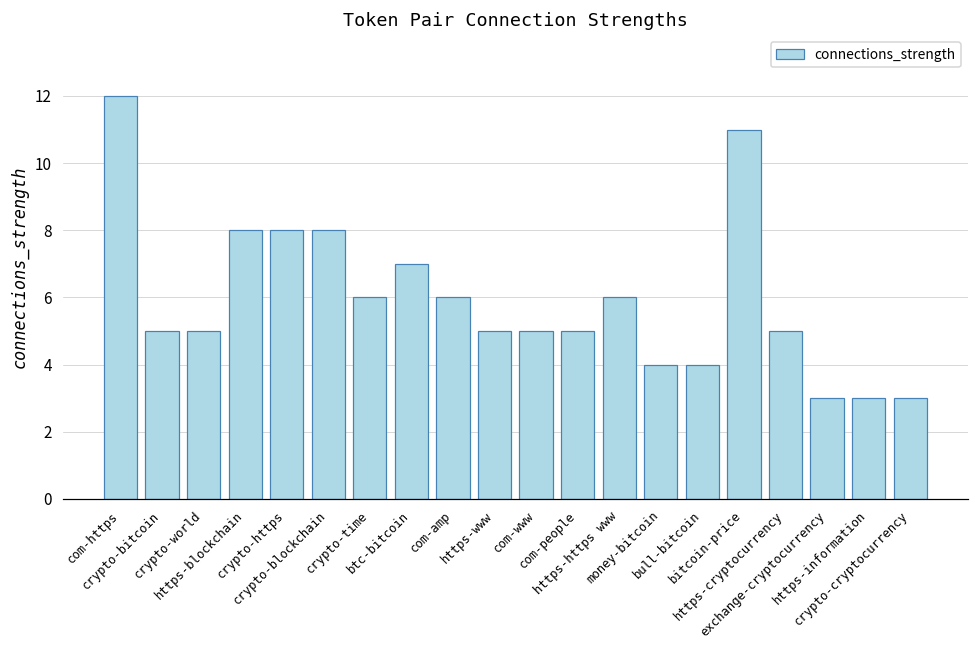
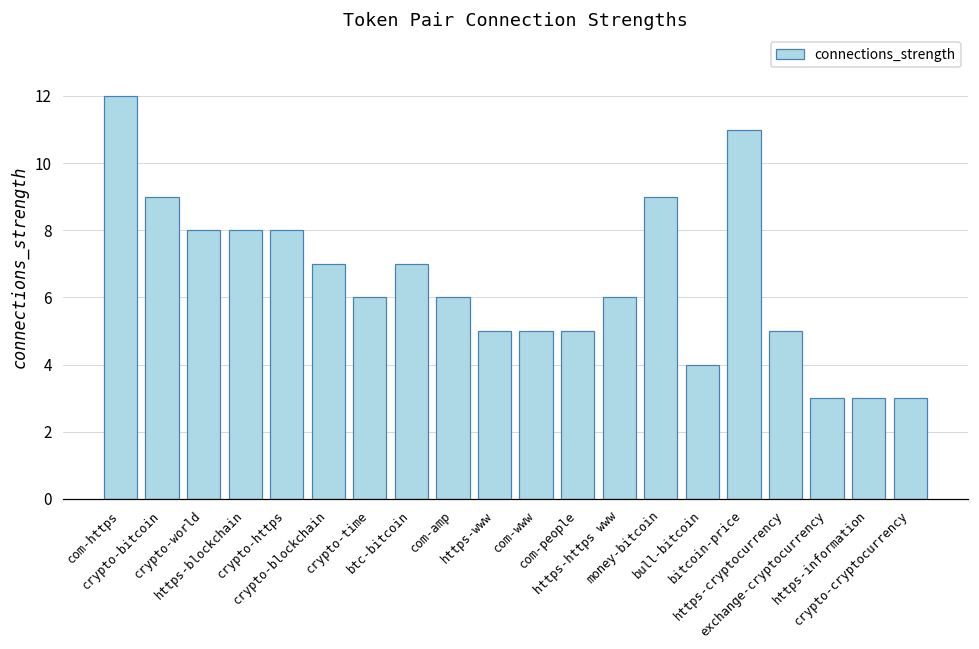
crypto-bitcoin: 5 -> 9
crypto-world: 5 -> 8
crypto-blockchain: 8 -> 7
money-bitcoin: 4 -> 9
